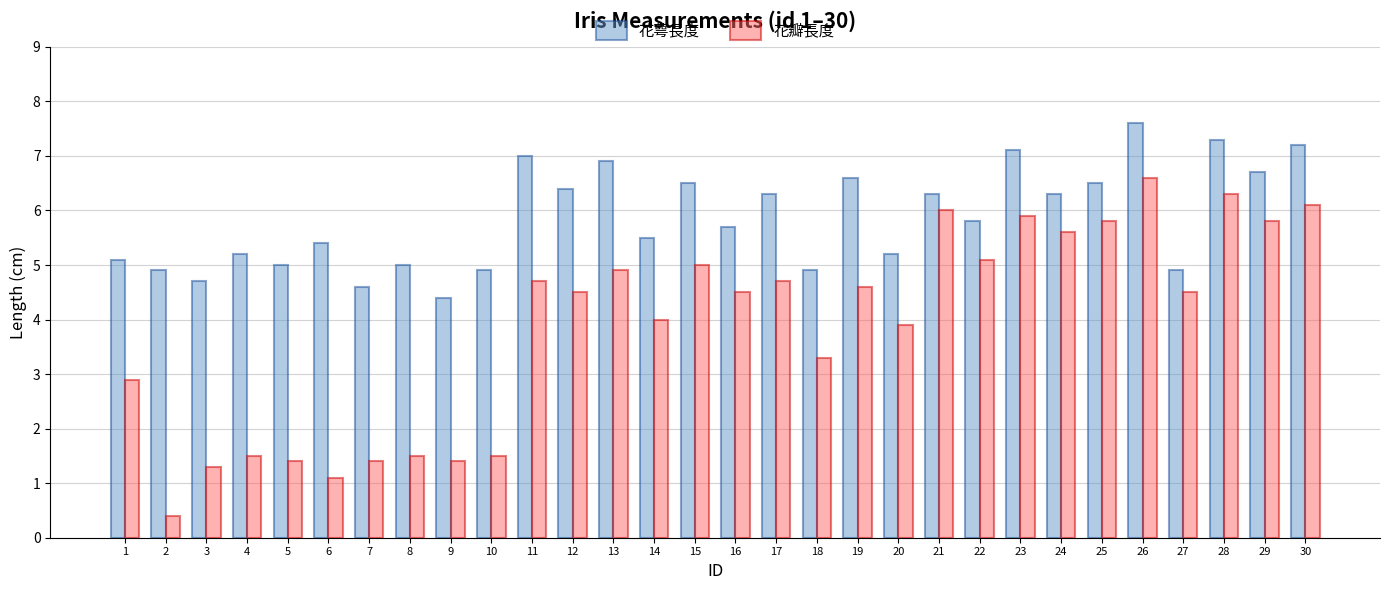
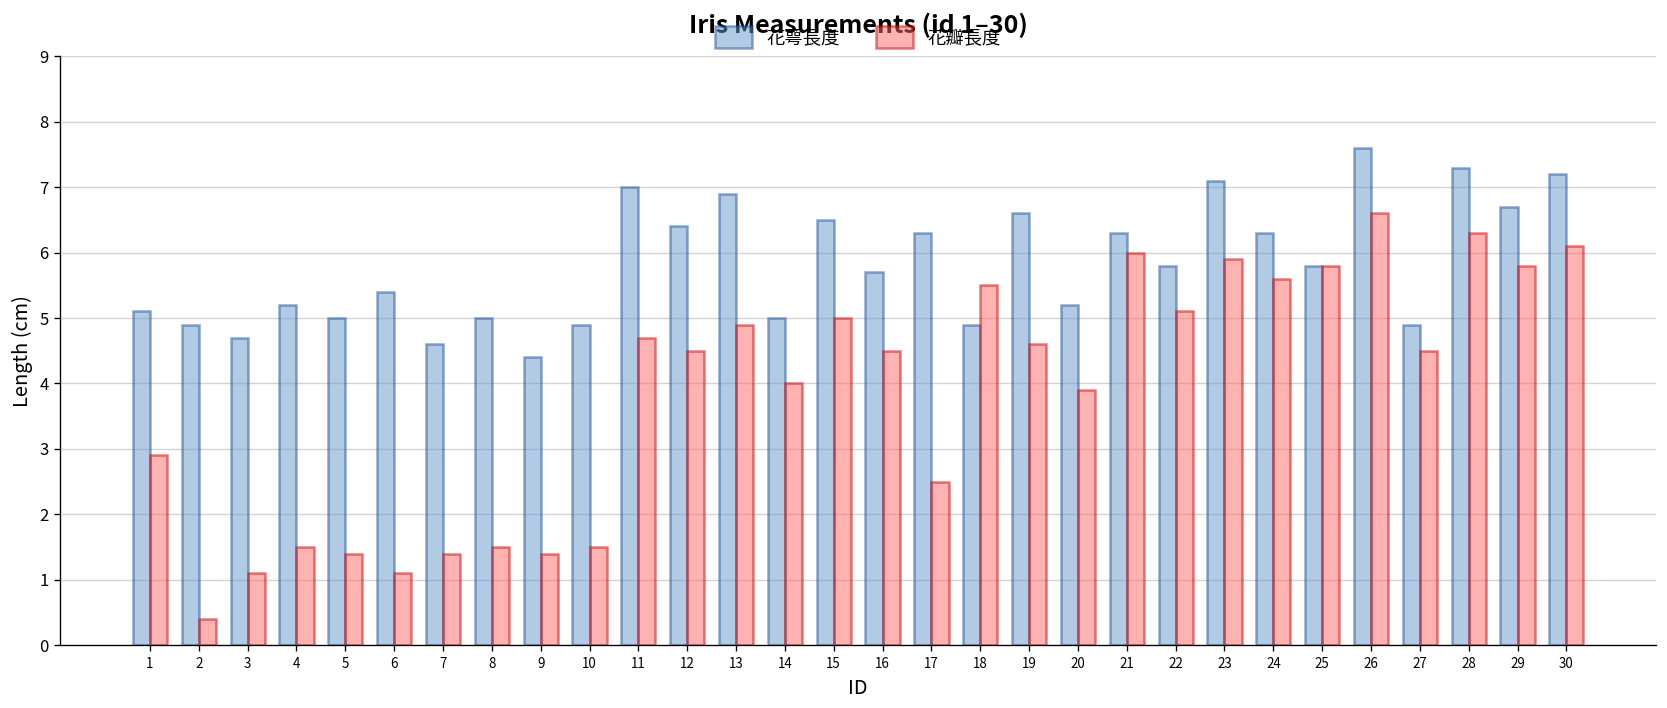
花瓣長度, 3: 1.3 -> 1.1
花萼長度, 14: 5.5 -> 5.0
花瓣長度, 17: 4.7 -> 2.5
花瓣長度, 18: 3.3 -> 5.5
花萼長度, 25: 6.5 -> 5.8
